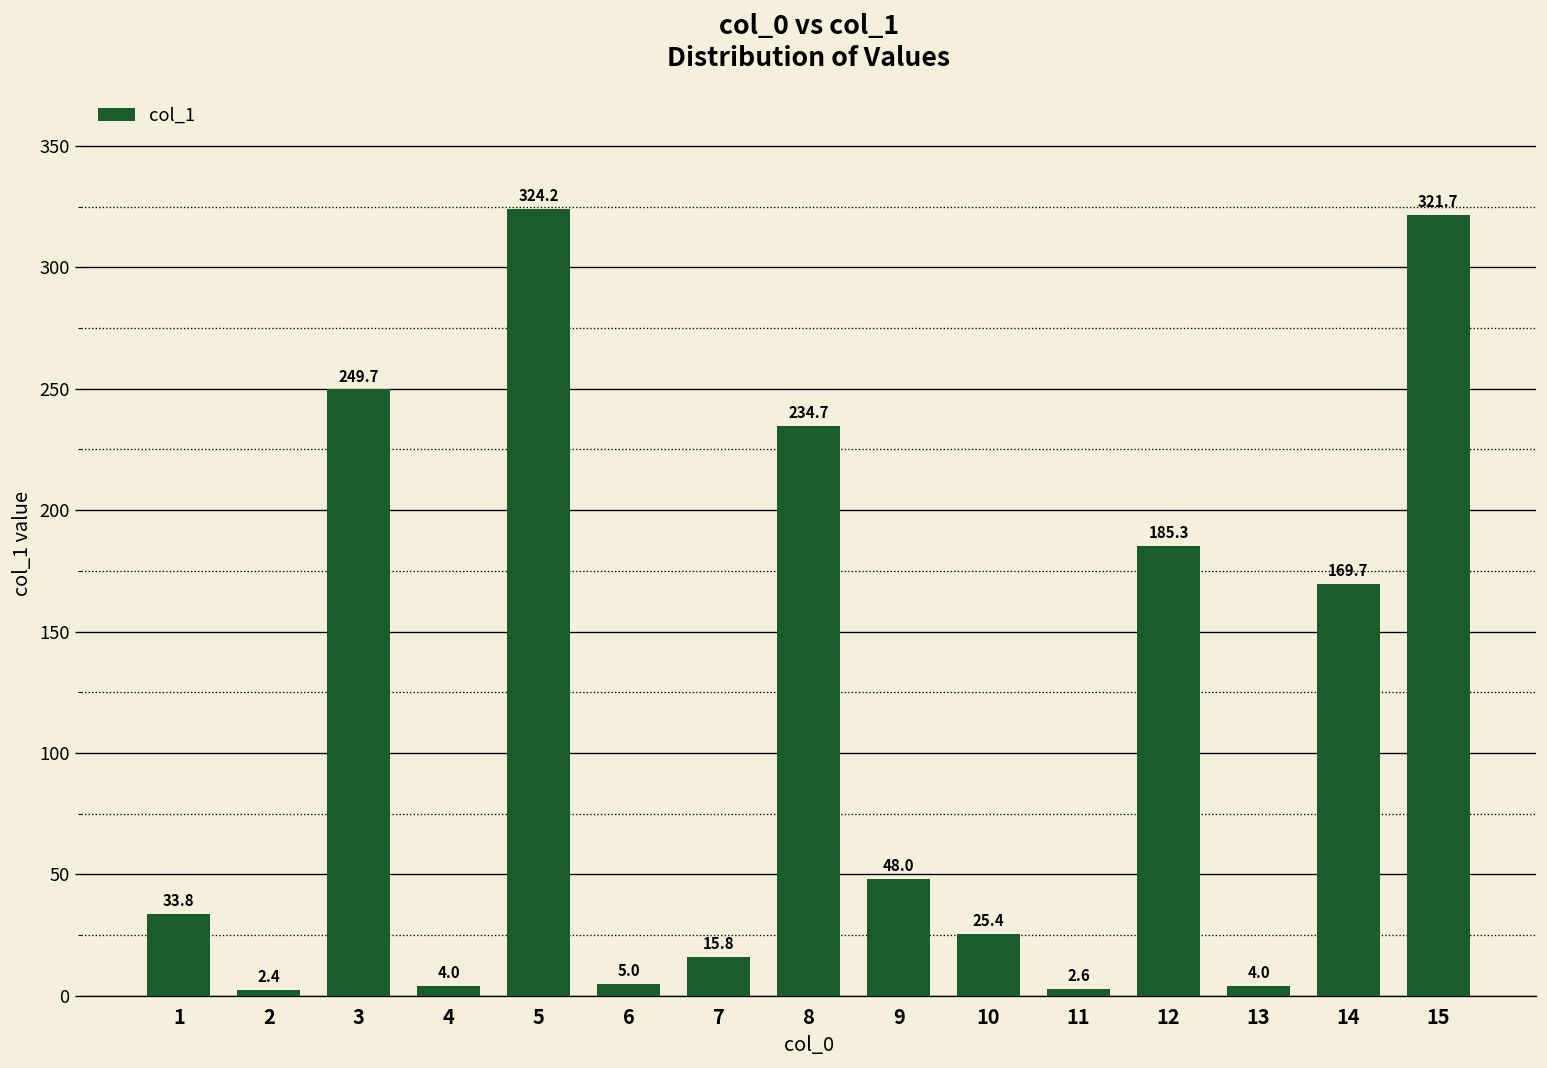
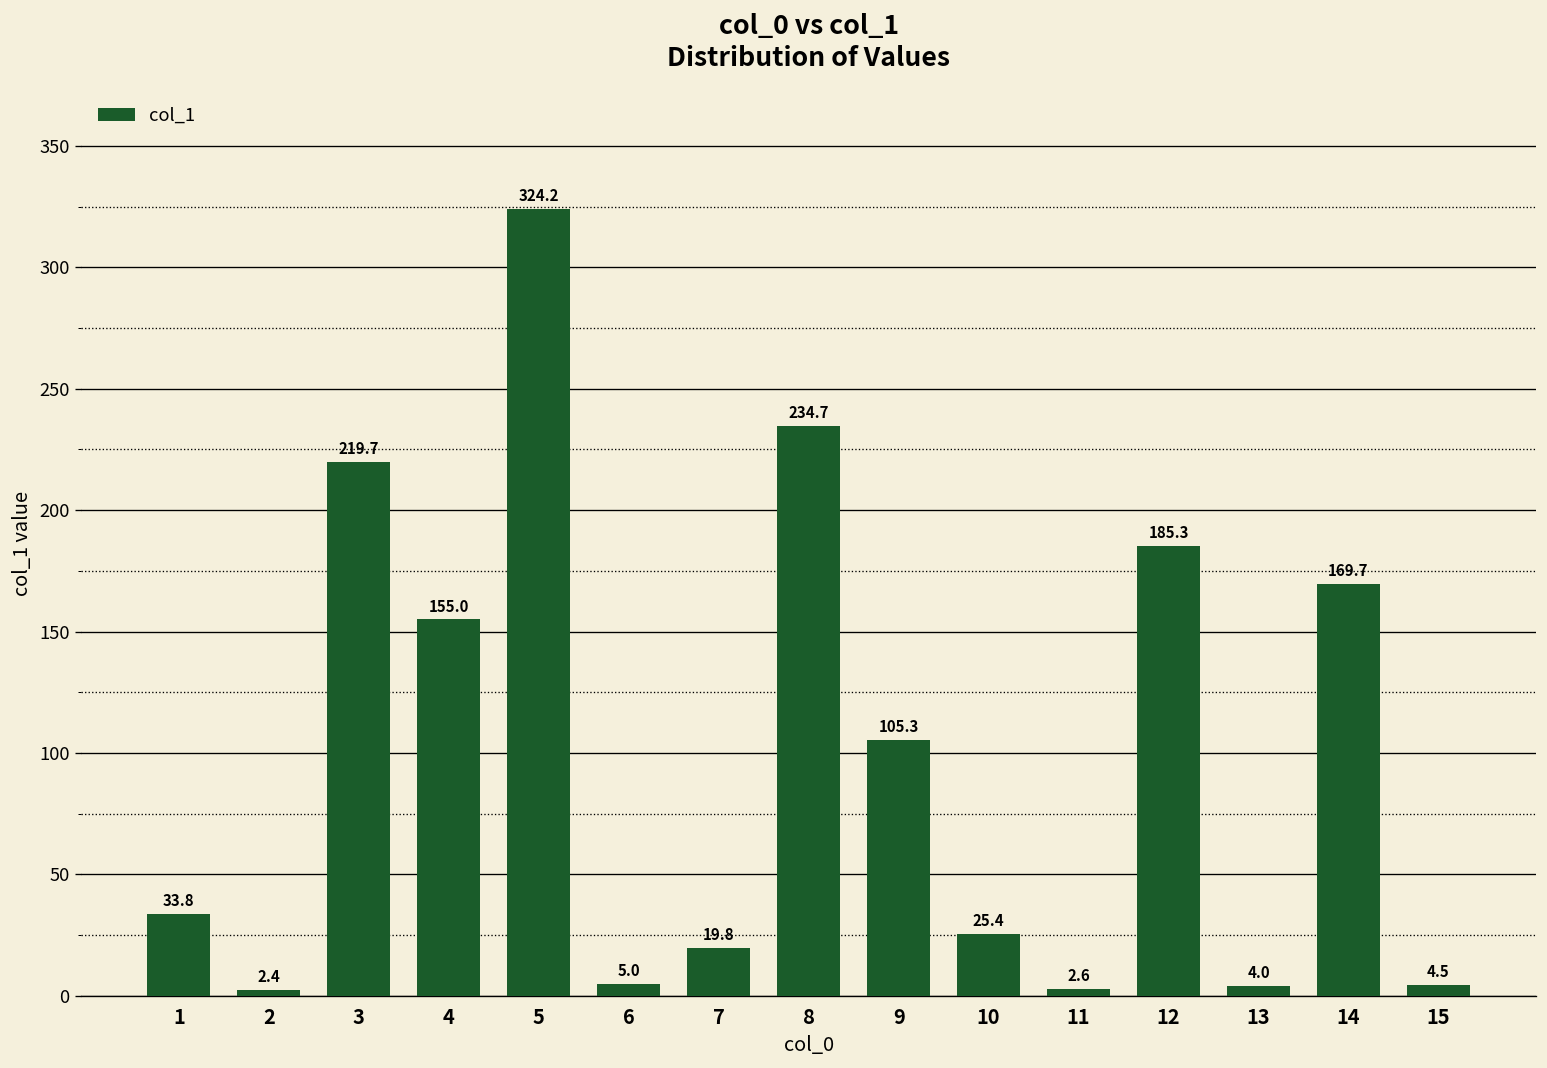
3: 249.7 -> 219.7
4: 4.0 -> 155.0
7: 15.8 -> 19.8
9: 48.0 -> 105.3
15: 321.7 -> 4.5
